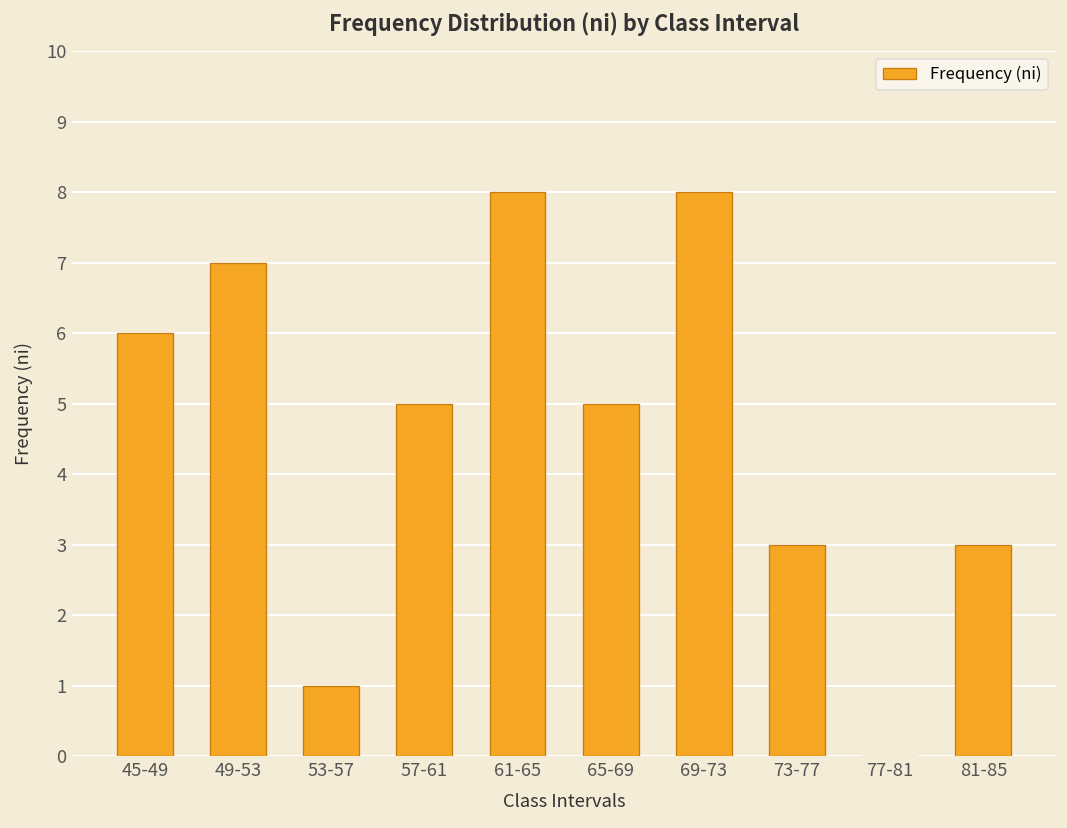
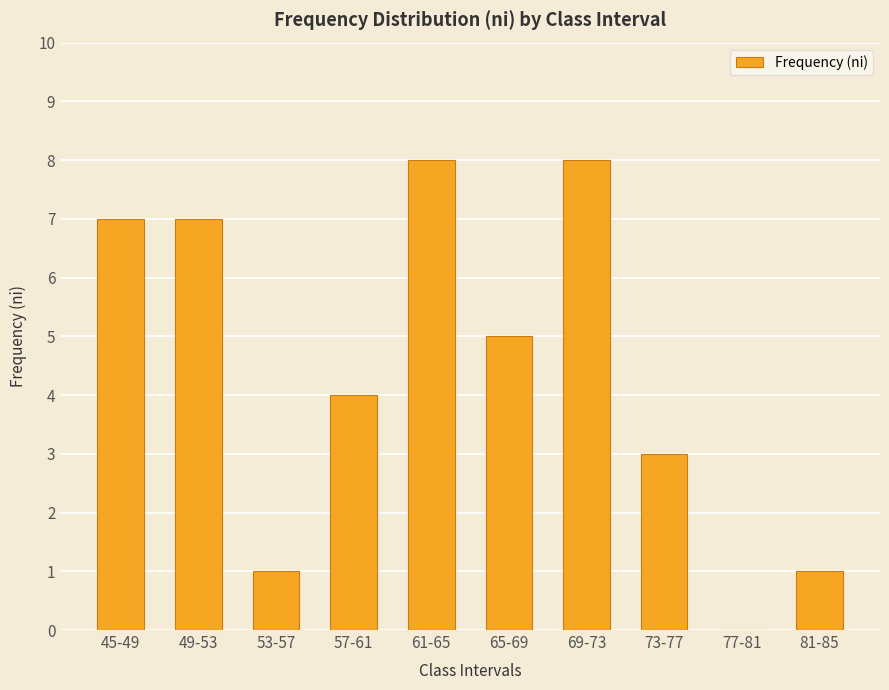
45-49: 6 -> 7
57-61: 5 -> 4
81-85: 3 -> 1
